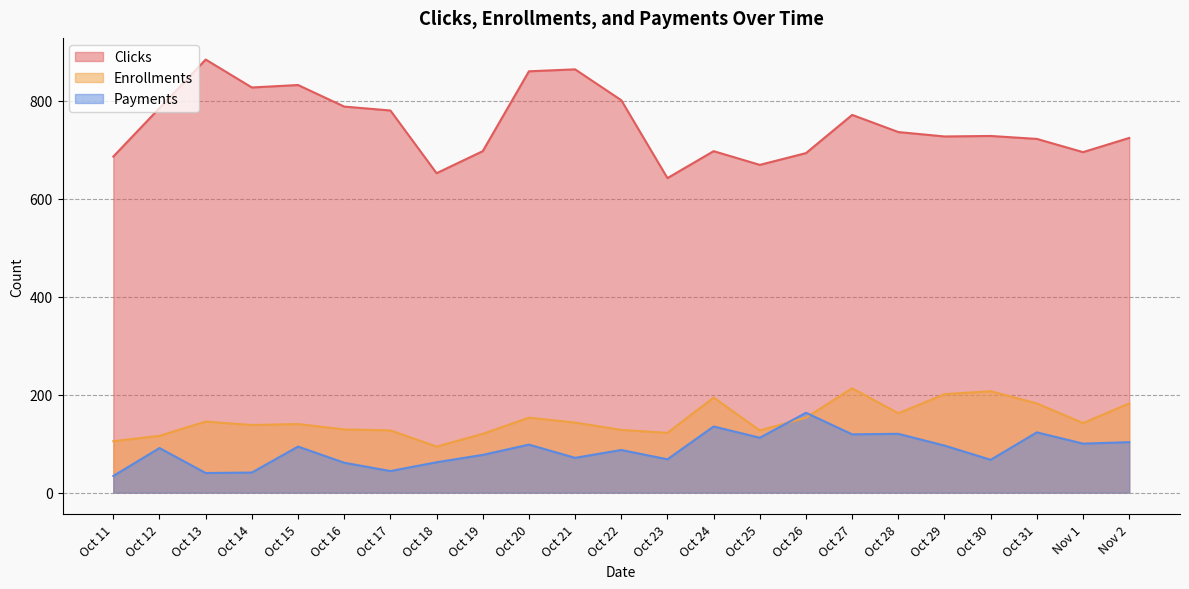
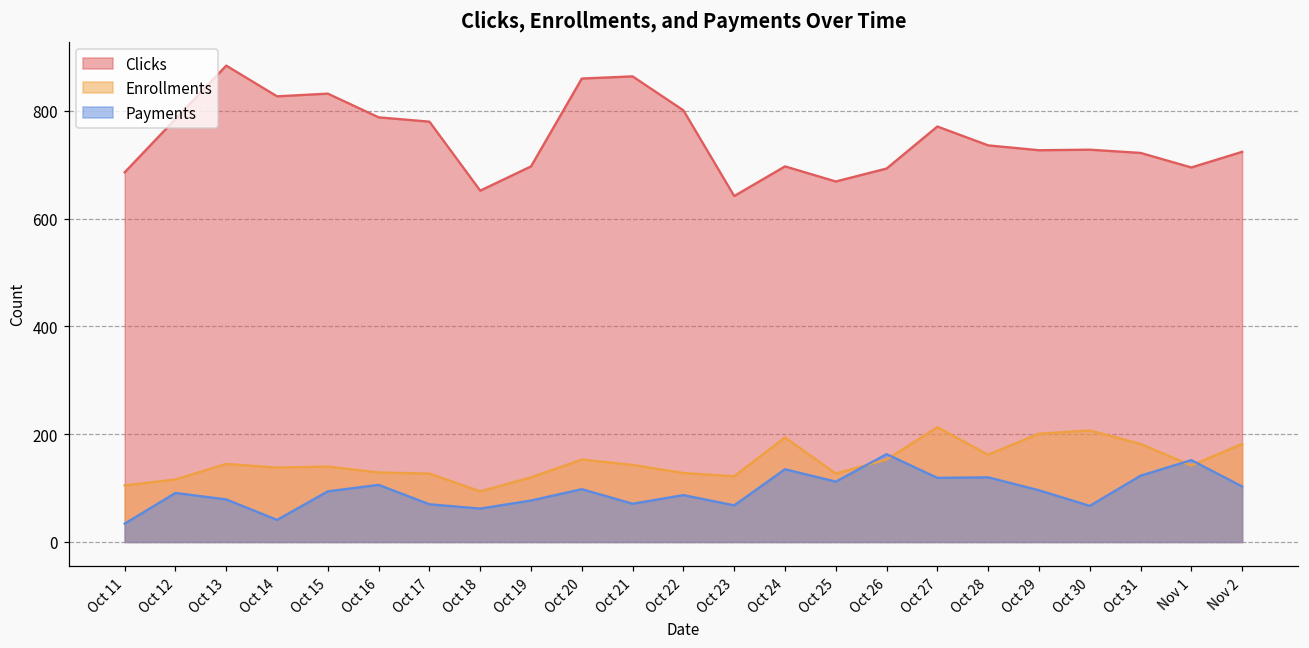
Payments, Oct 13: 40 -> 80
Payments, Oct 16: 60 -> 110
Payments, Oct 17: 40 -> 70
Payments, Nov 1: 100 -> 150
